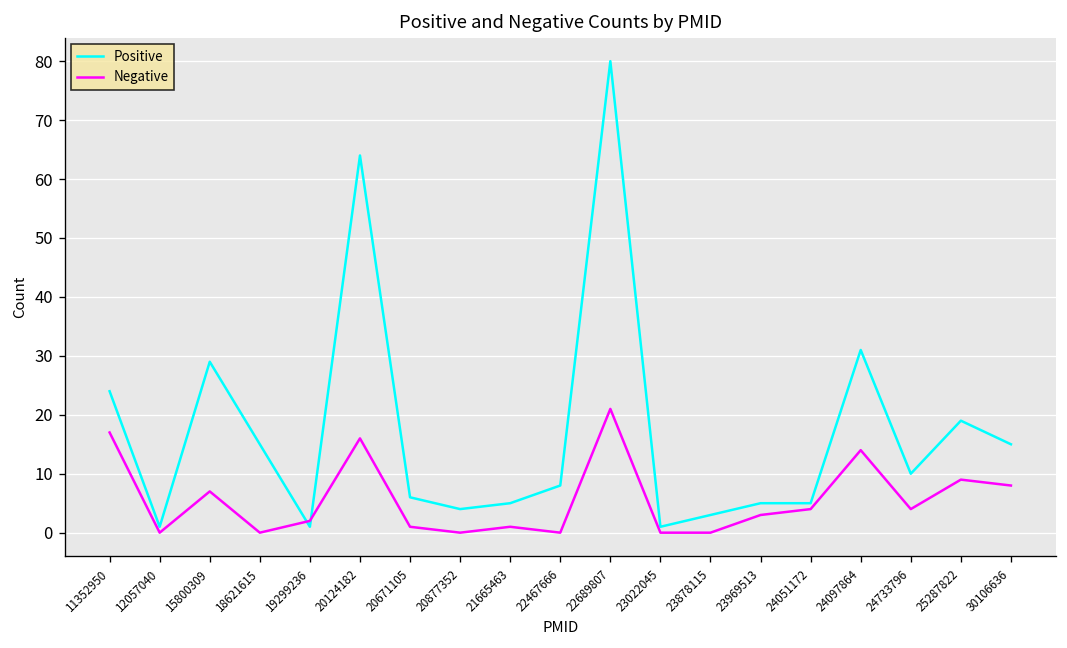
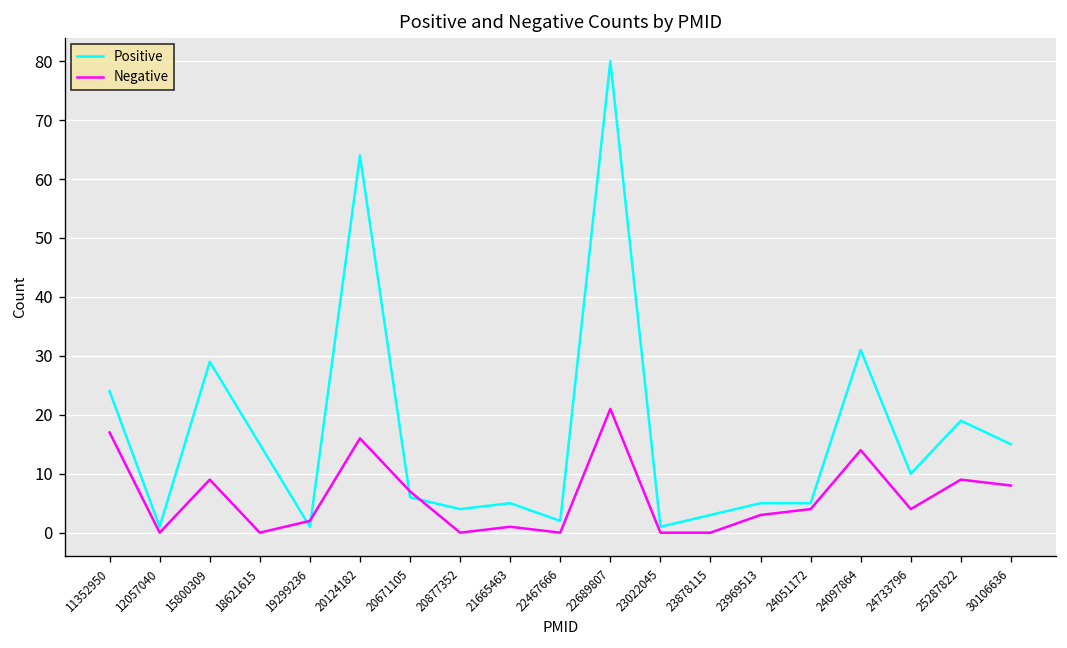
Negative, 15800309: 7 -> 9
Negative, 20671105: 1 -> 7
Positive, 22467666: 8 -> 2
